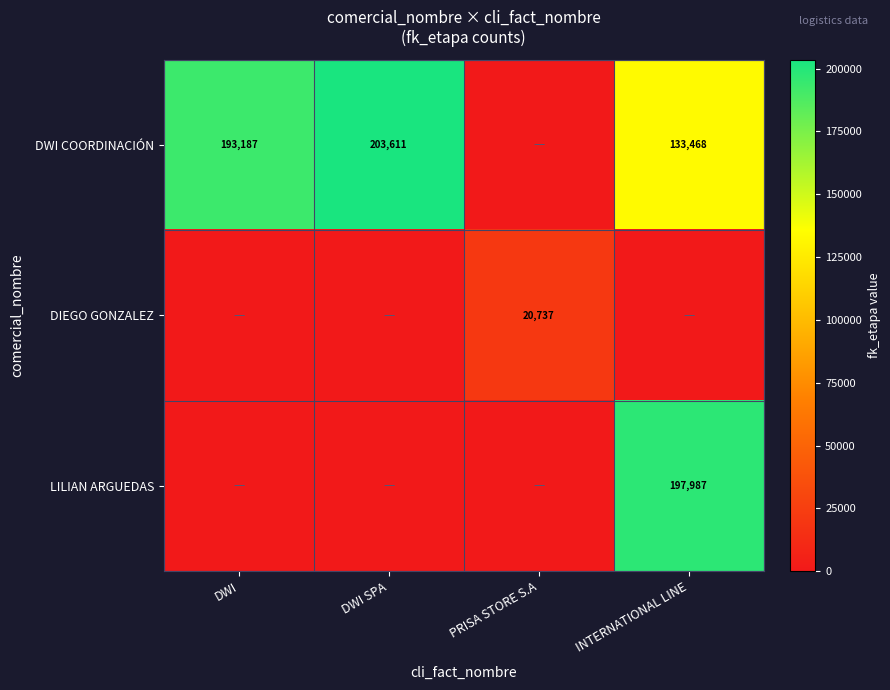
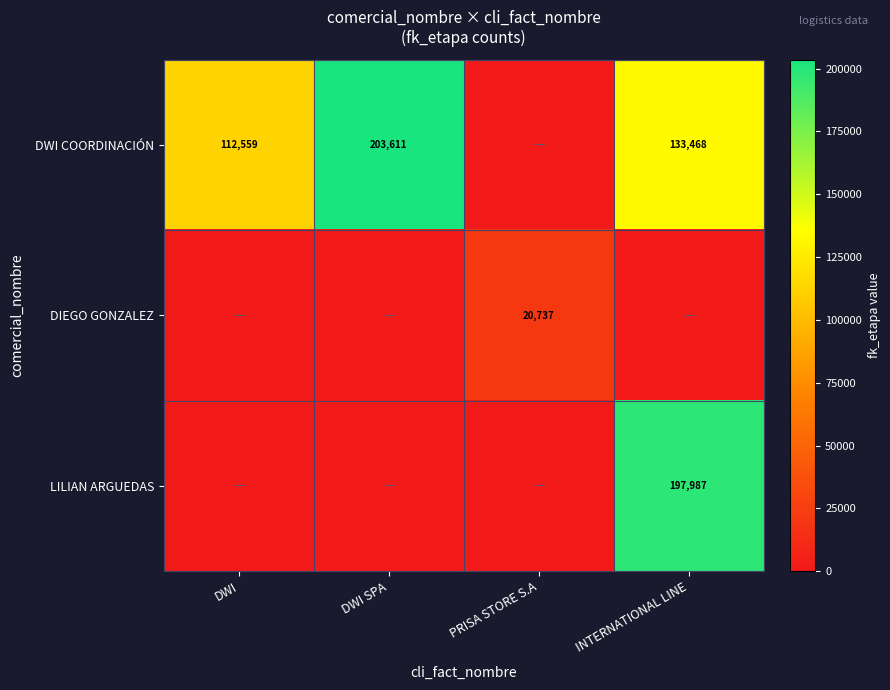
DWI COORDINACIÓN, DWI: 193,187 -> 112,559
